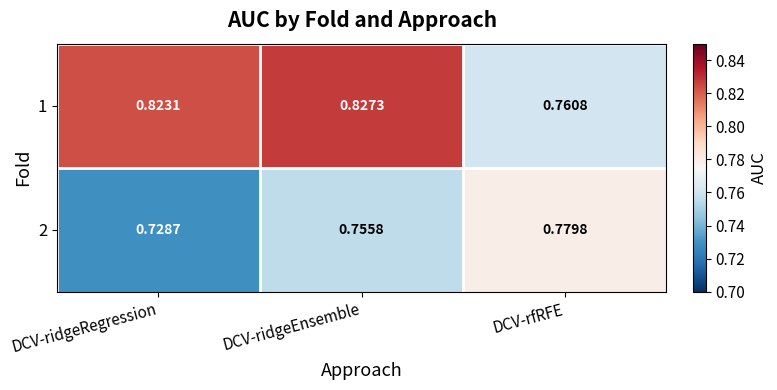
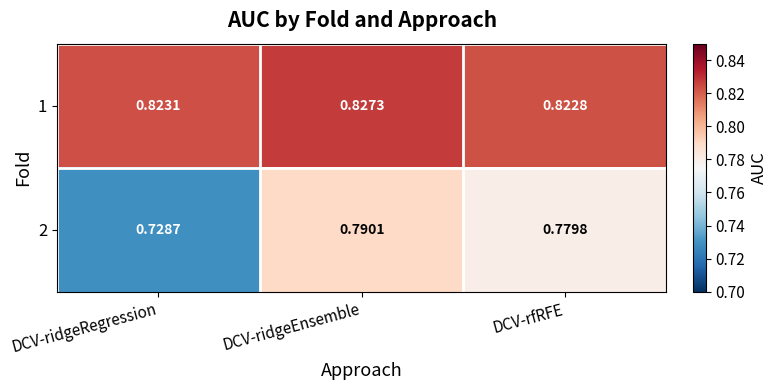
1, DCV-rfRFE: 0.7608 -> 0.8228
2, DCV-ridgeEnsemble: 0.7558 -> 0.7901
